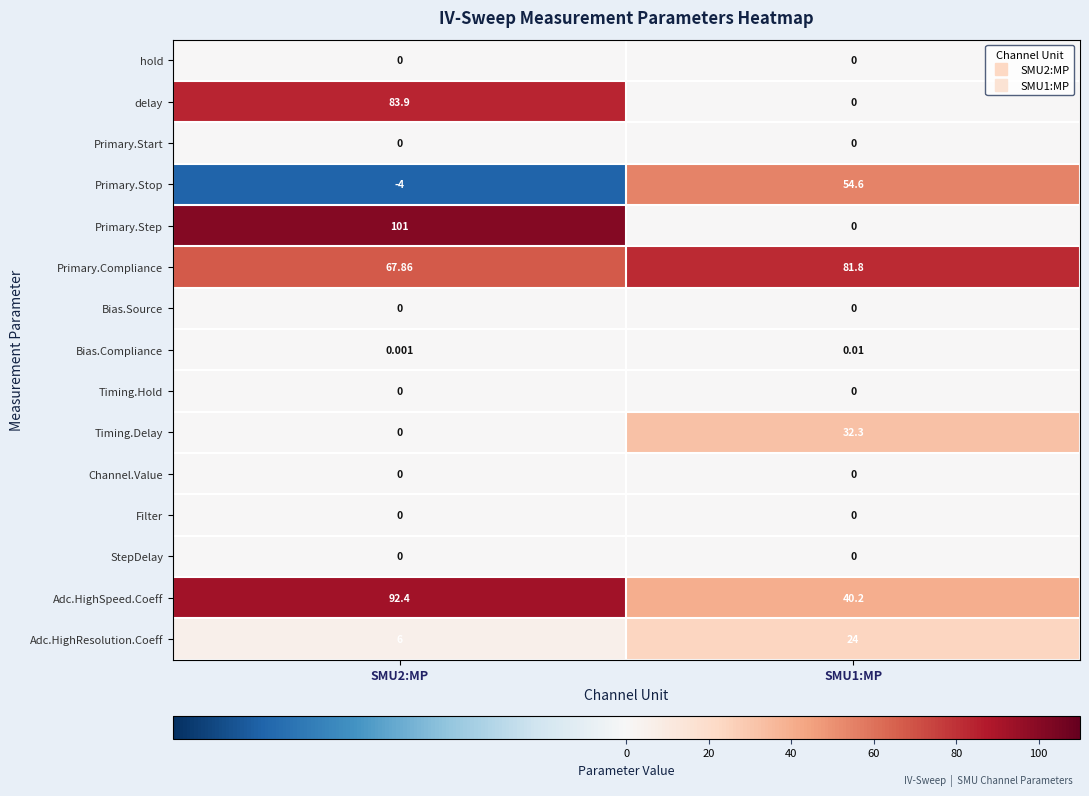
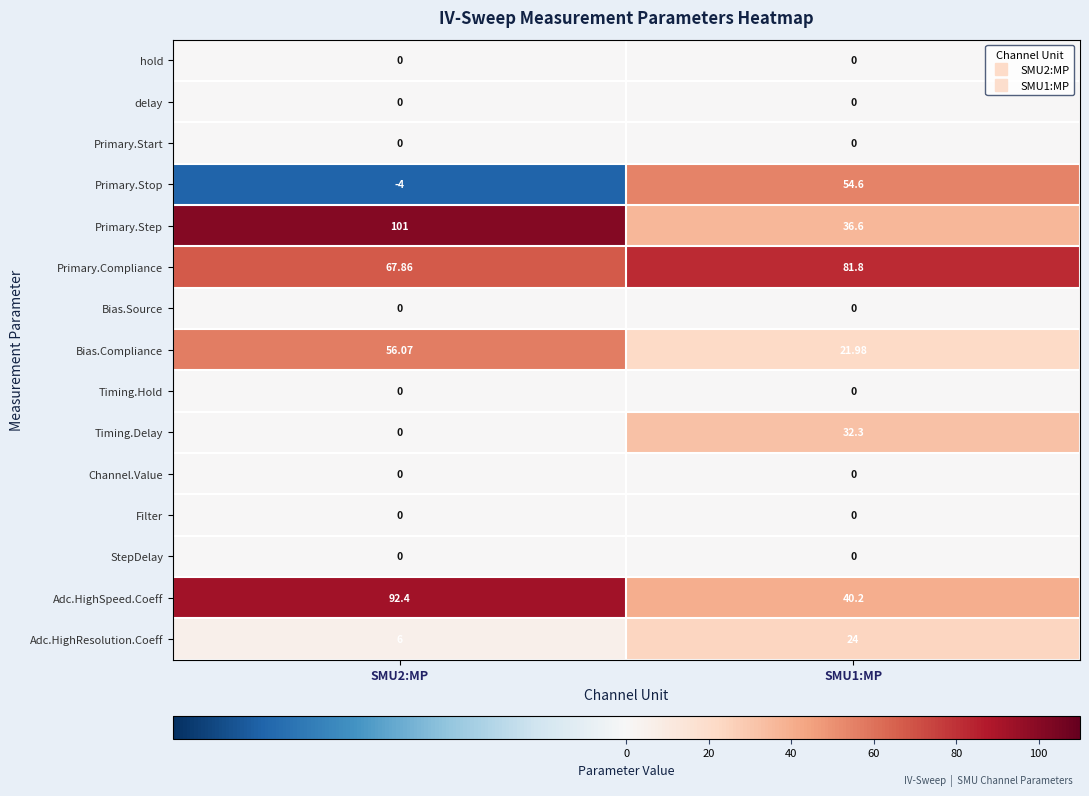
delay, SMU2:MP: 83.9 -> 0
Primary.Step, SMU1:MP: 0 -> 36.6
Bias.Compliance, SMU2:MP: 0.001 -> 56.07
Bias.Compliance, SMU1:MP: 0.01 -> 21.98
